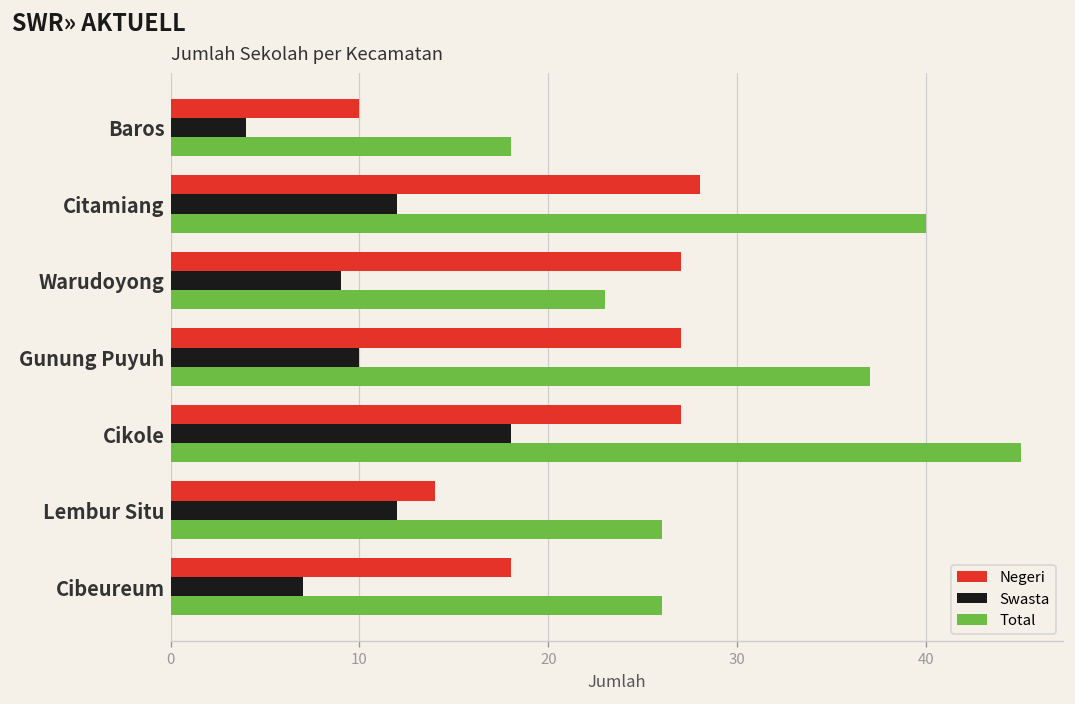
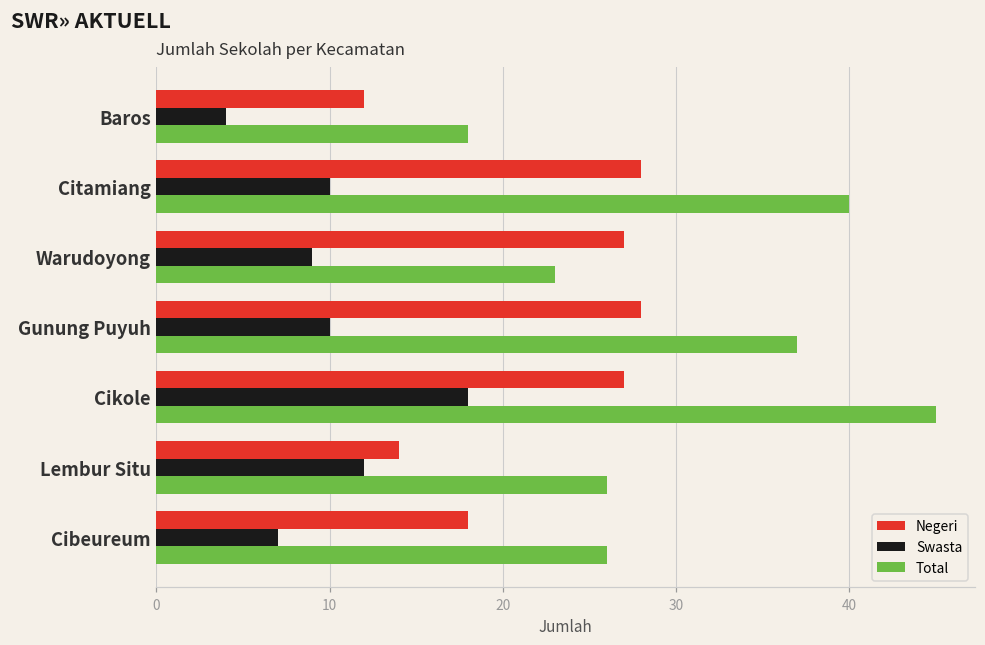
Negeri, Baros: 10 -> 12
Swasta, Citamiang: 12 -> 10
Negeri, Gunung Puyuh: 27 -> 28
